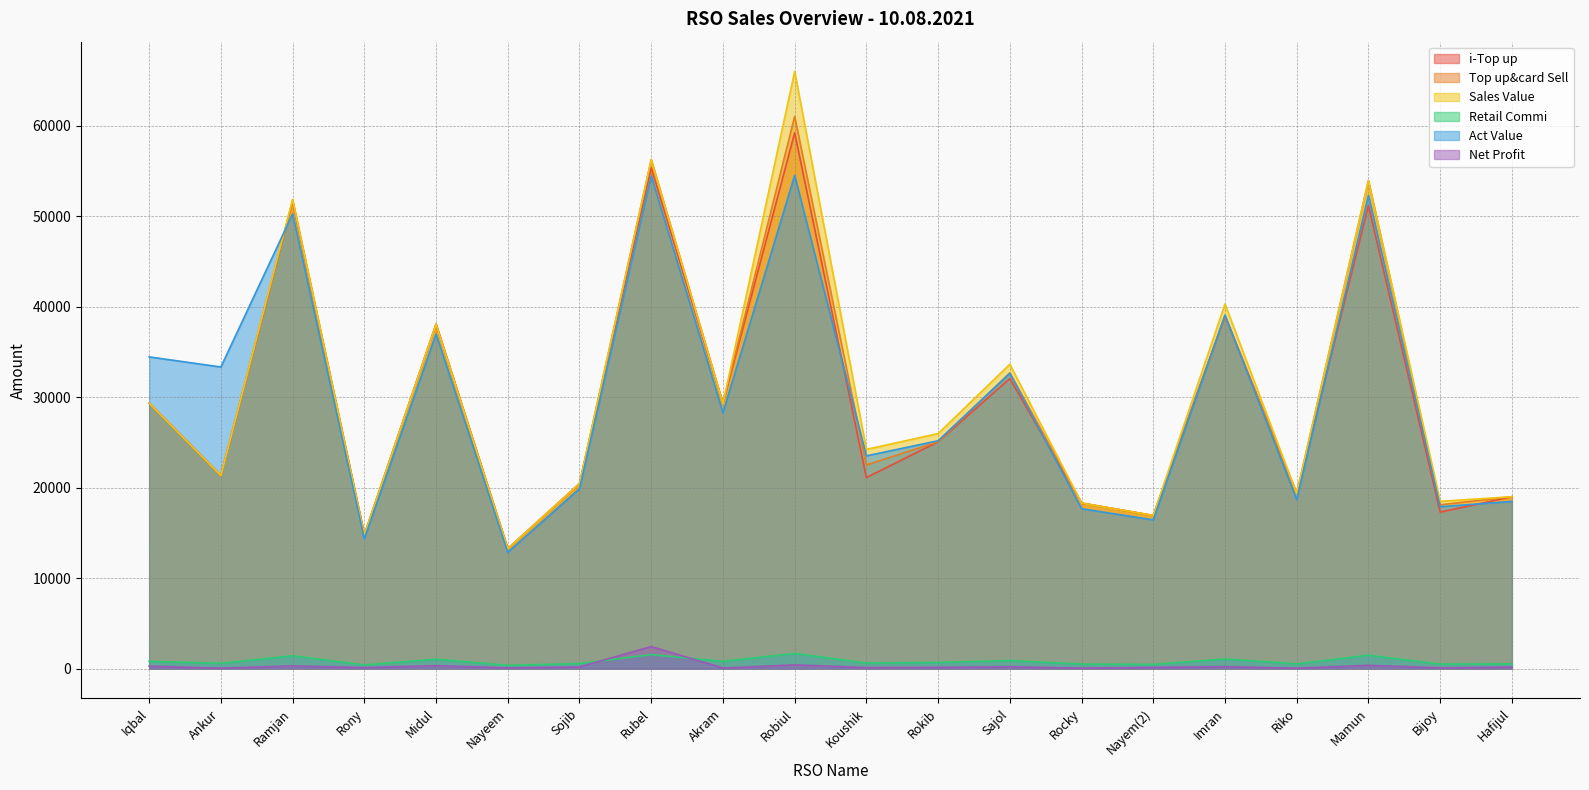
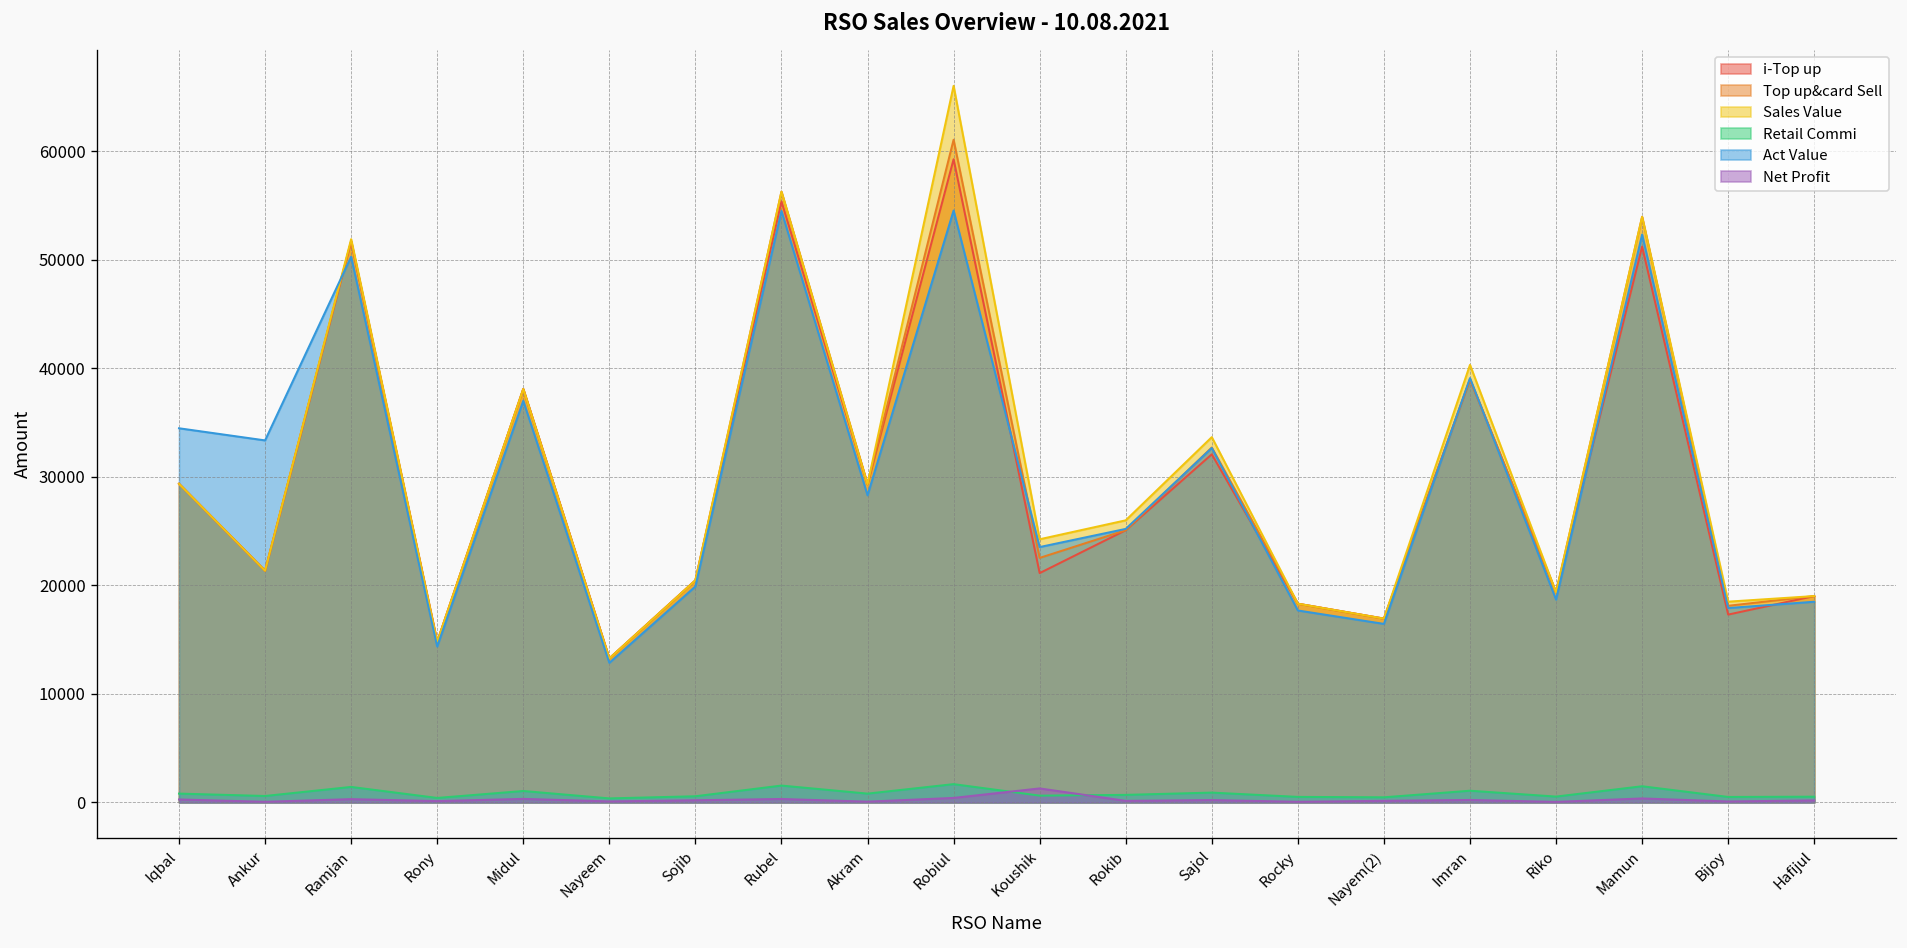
Net Profit, Rubel: 2000 -> 0
Net Profit, Koushik: 0 -> 1000
